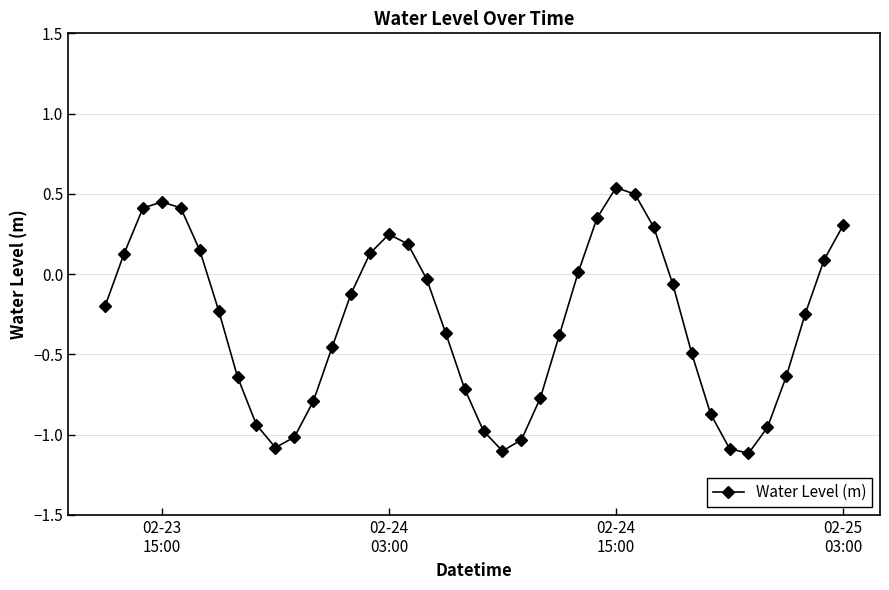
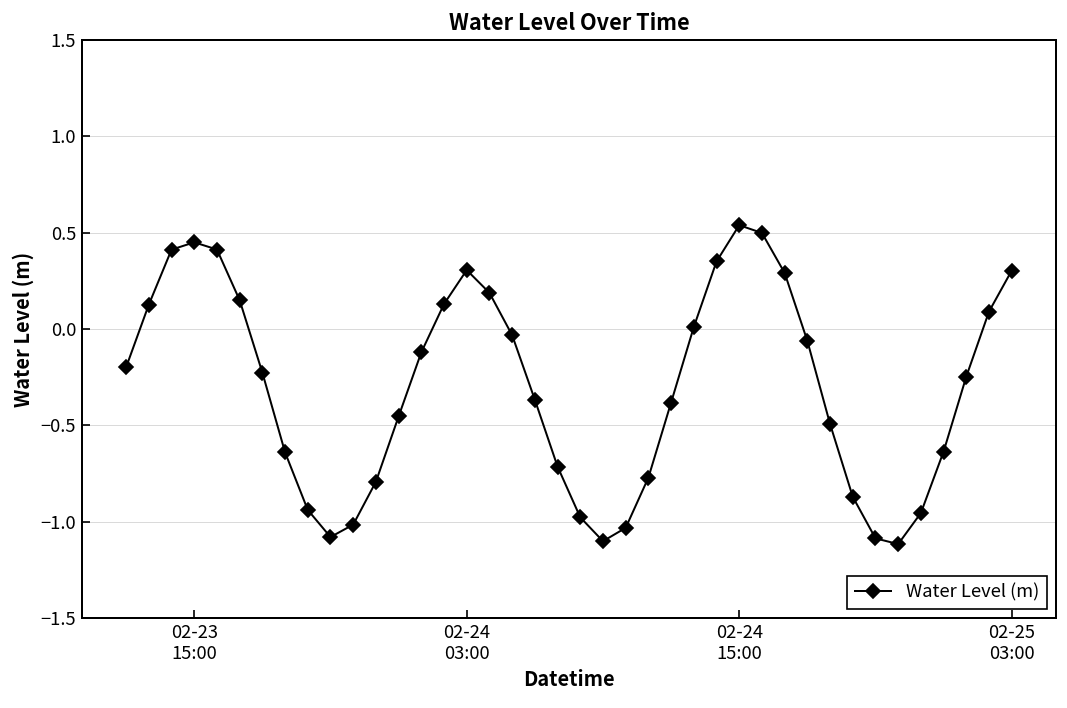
02-24 03:00: 0.25 -> 0.31
